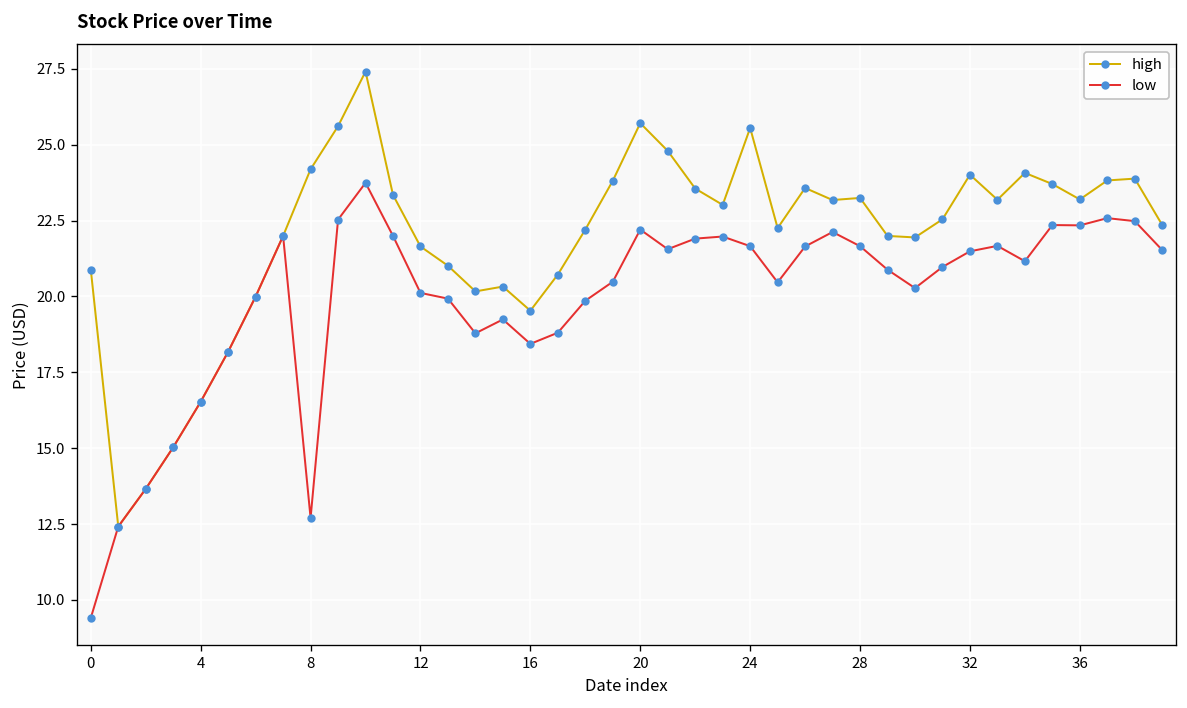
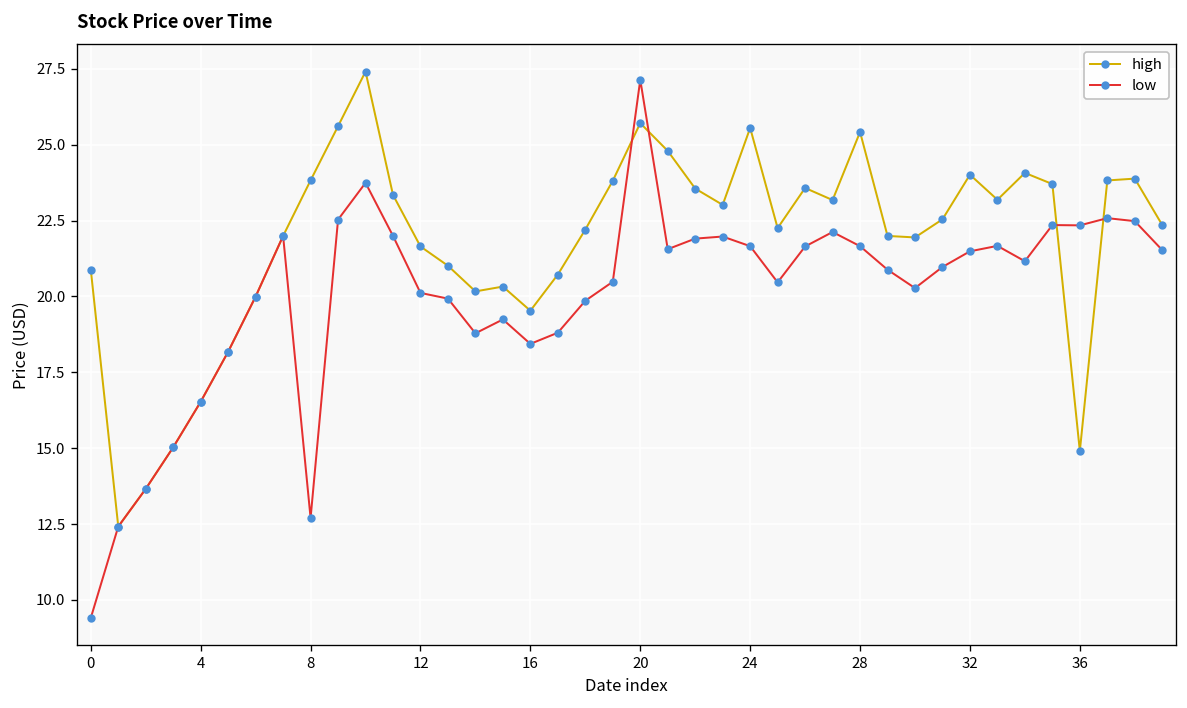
high, 8: 24.2 -> 23.8
low, 20: 22.2 -> 27.1
high, 28: 23.2 -> 25.4
high, 36: 23.2 -> 14.9
